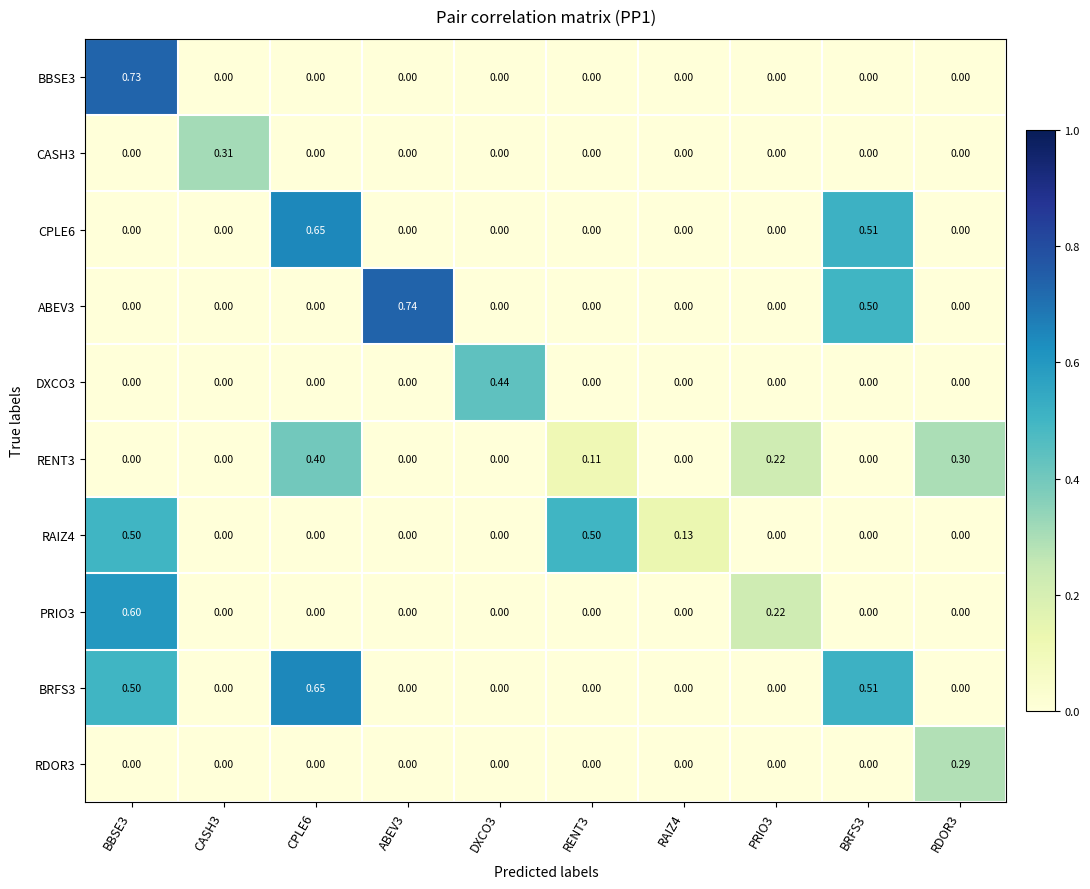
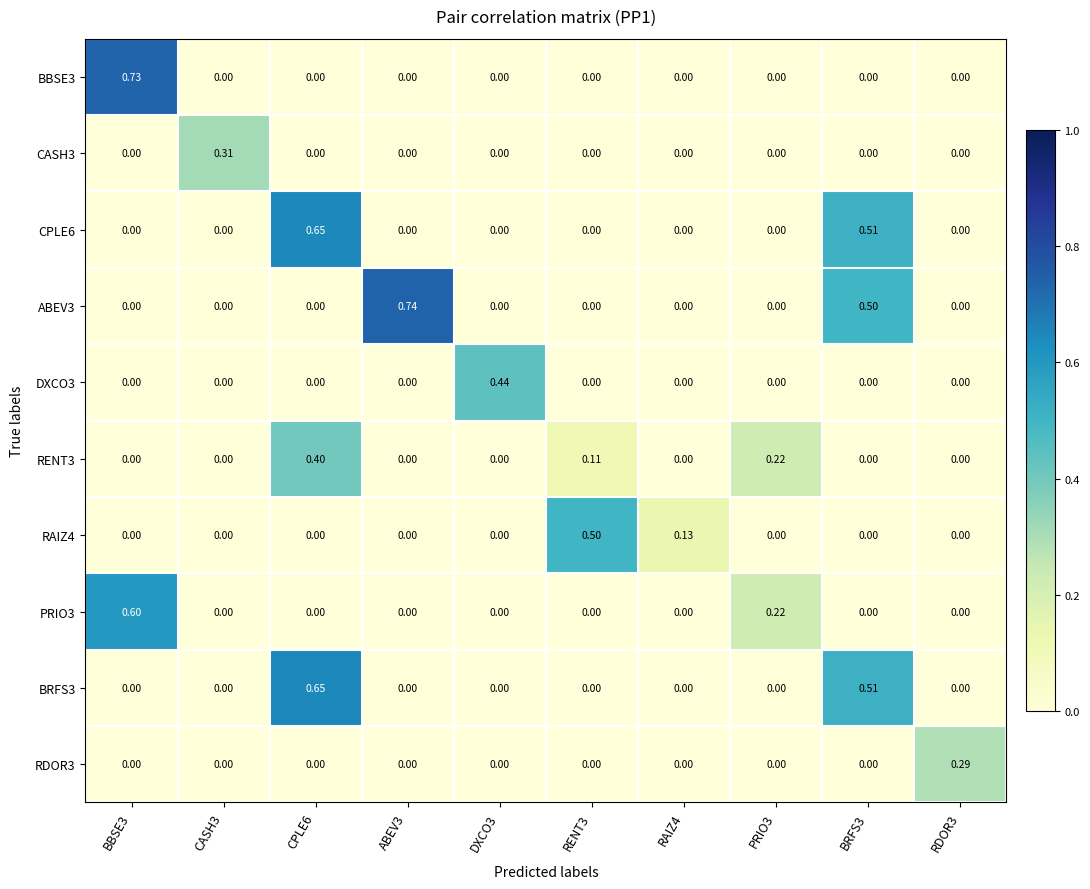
RENT3, RDOR3: 0.30 -> 0.00
RAIZ4, BBSE3: 0.50 -> 0.00
BRFS3, BBSE3: 0.50 -> 0.00
